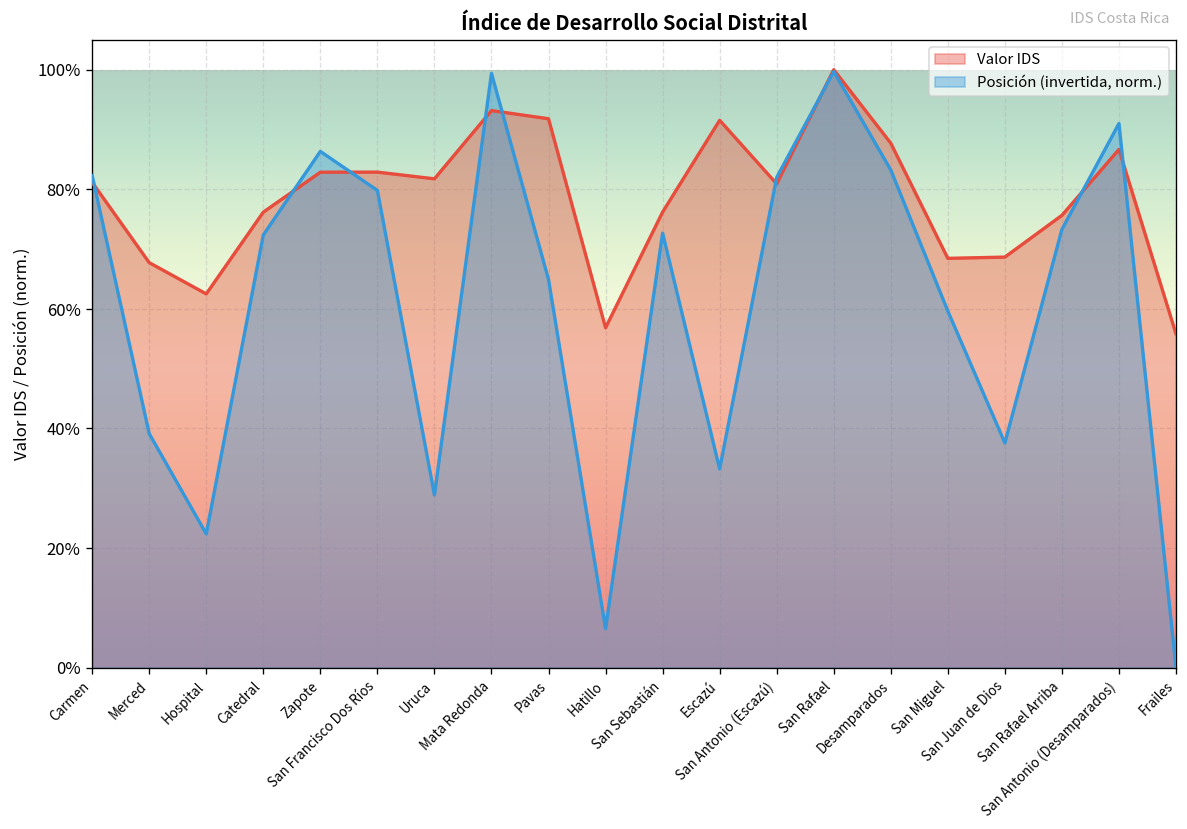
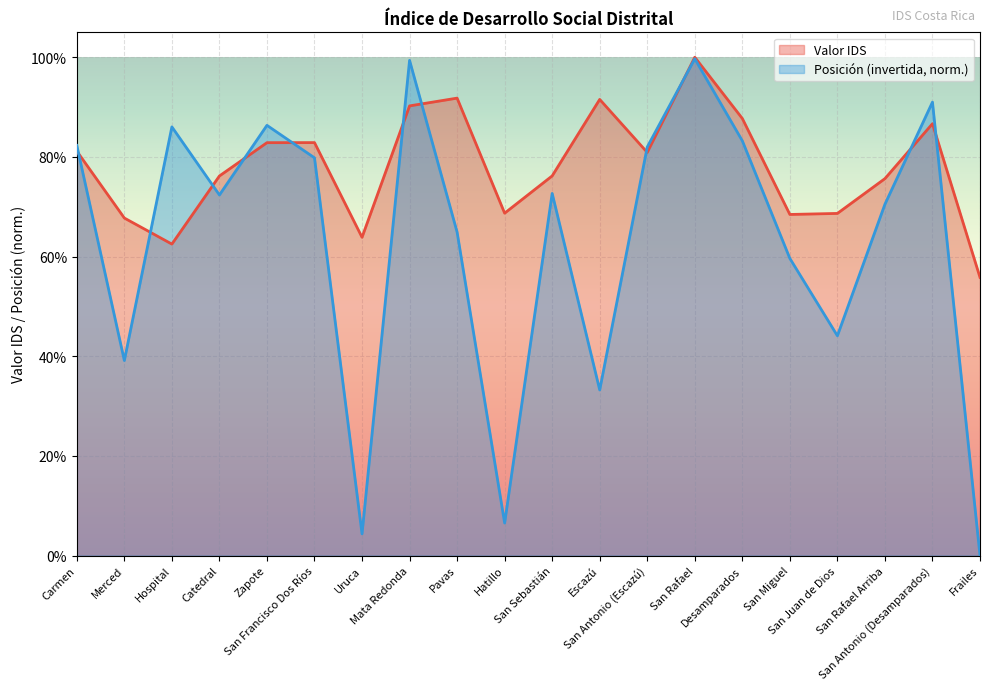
Posición (invertida, norm.), Hospital: 22% -> 86%
Valor IDS, Uruca: 82% -> 64%
Posición (invertida, norm.), Uruca: 29% -> 4%
Valor IDS, Mata Redonda: 93% -> 90%
Valor IDS, Hatillo: 57% -> 69%
Posición (invertida, norm.), San Juan de Dios: 38% -> 44%
Posición (invertida, norm.), San Rafael Arriba: 73% -> 70%
